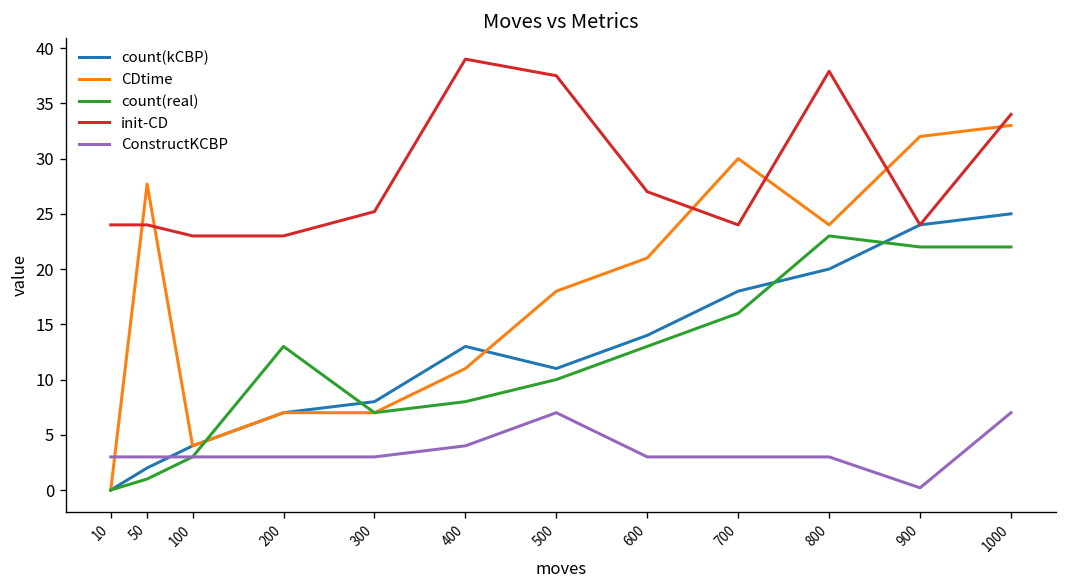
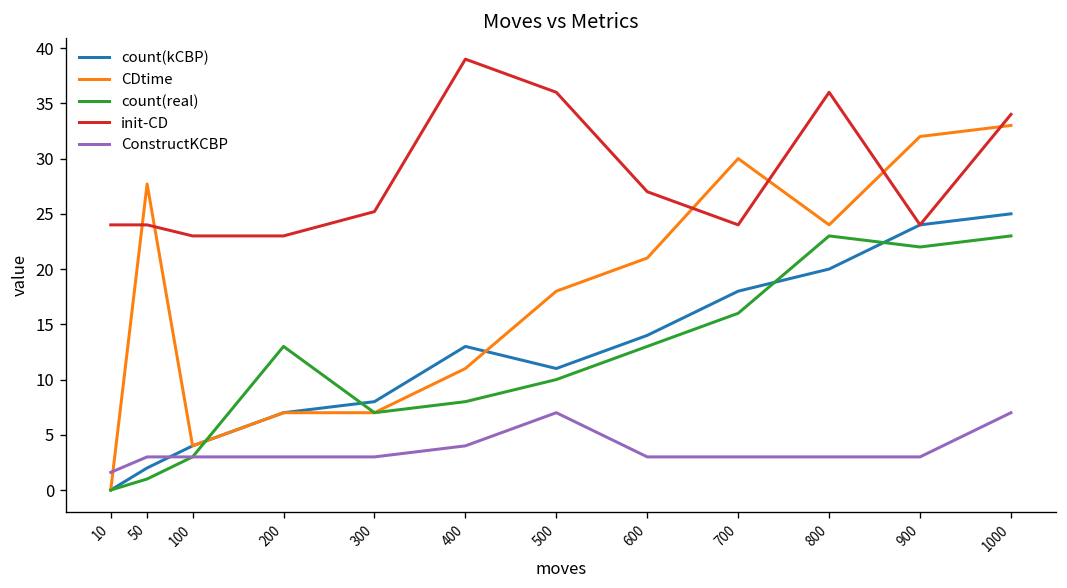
ConstructKCBP, 10: 3 -> 2
init-CD, 500: 38 -> 36
init-CD, 800: 38 -> 36
ConstructKCBP, 900: 0 -> 3
count(real), 1000: 22 -> 23
